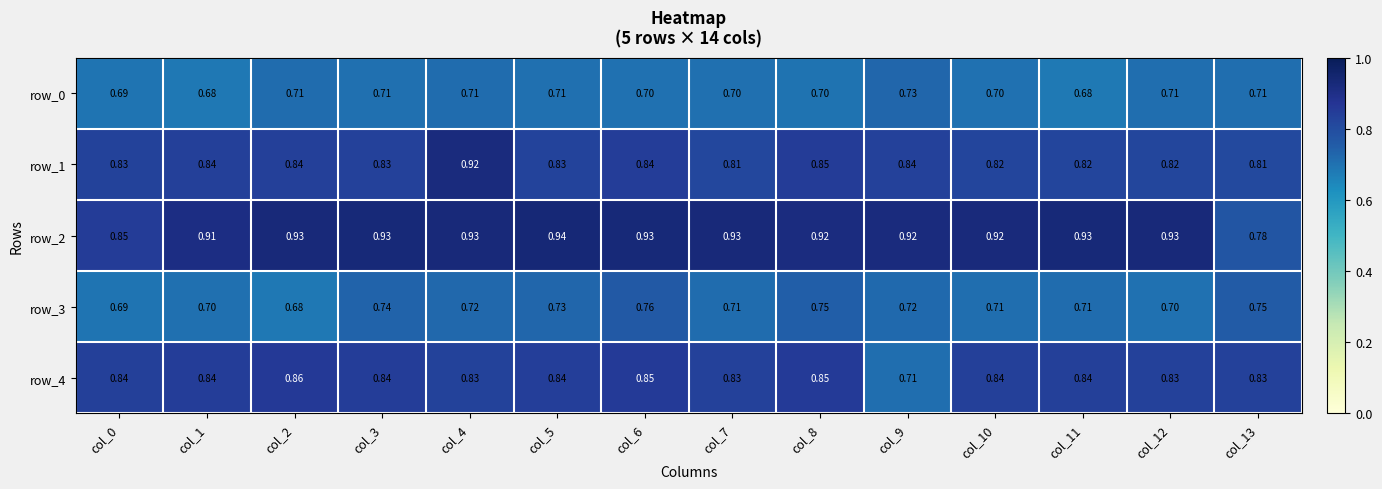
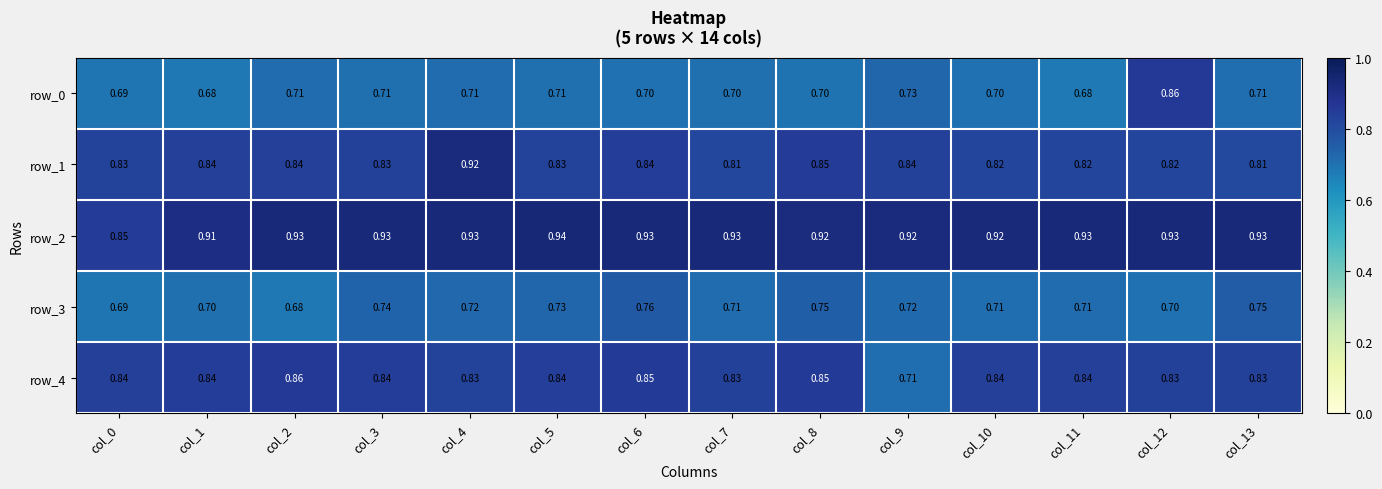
row_0, col_12: 0.71 -> 0.86
row_2, col_13: 0.78 -> 0.93
